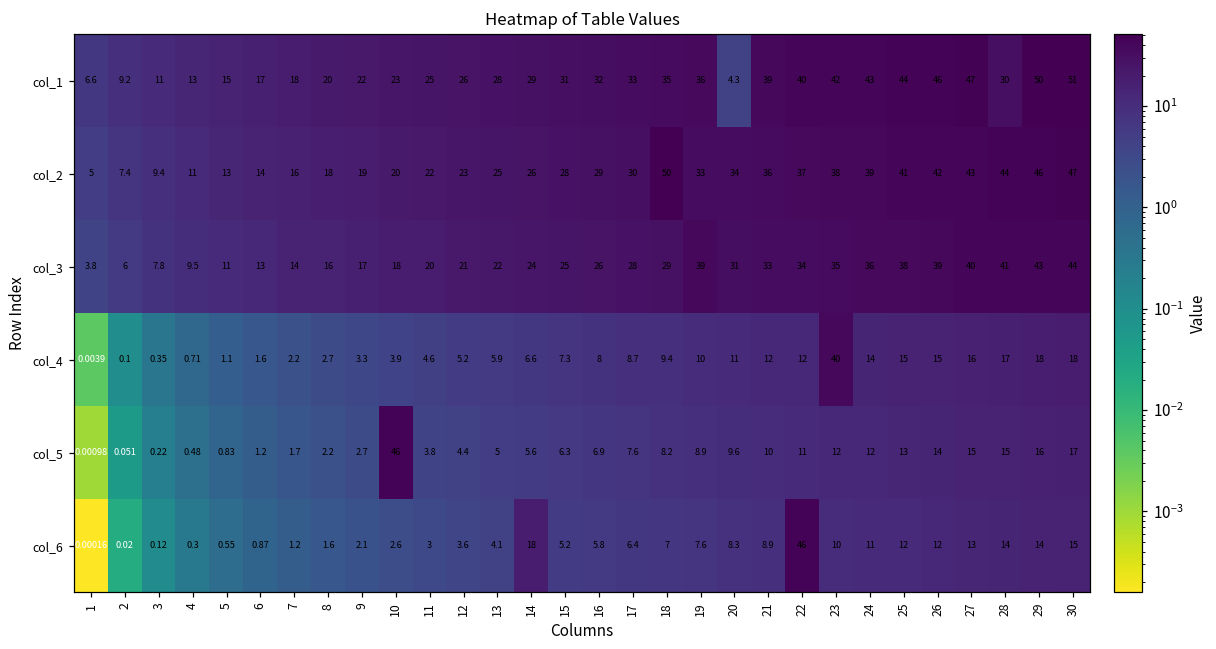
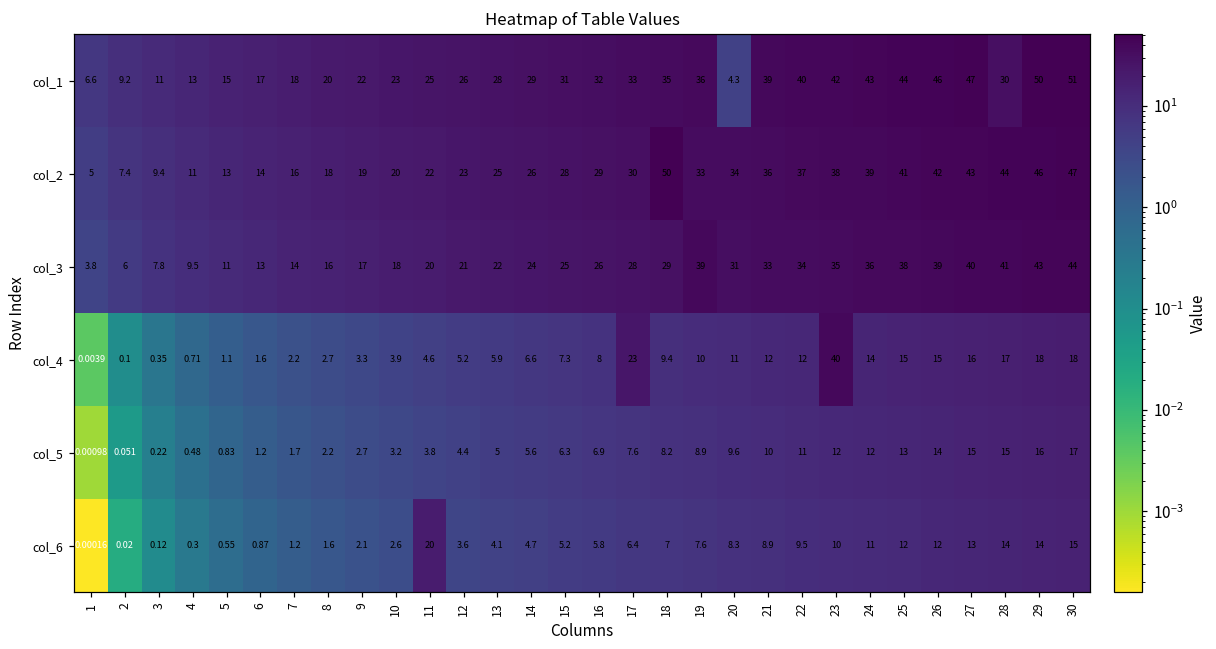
col_4, 17: 8.7 -> 23
col_5, 10: 46 -> 3.2
col_6, 11: 3 -> 20
col_6, 14: 18 -> 4.7
col_6, 22: 46 -> 9.5
